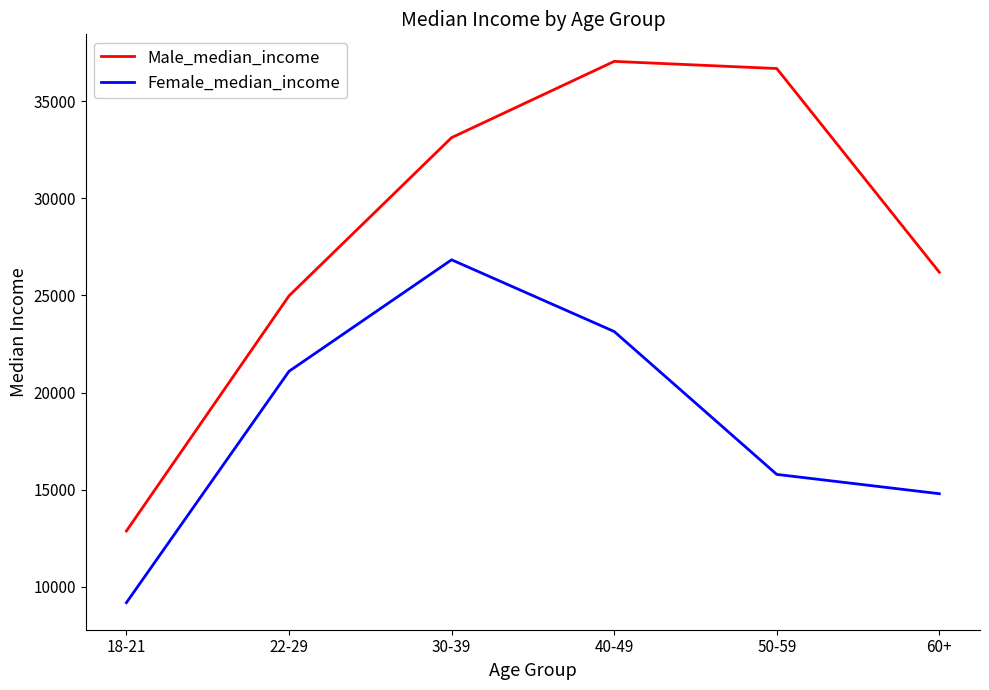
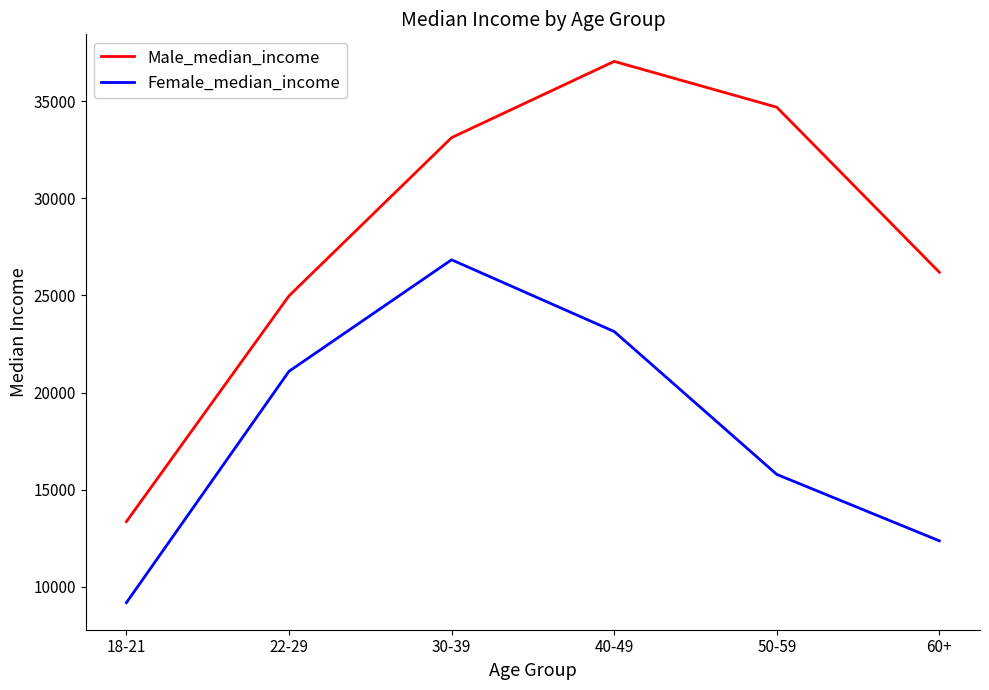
Male_median_income, 18-21: 12900 -> 13400
Male_median_income, 50-59: 36700 -> 34700
Female_median_income, 60+: 14800 -> 12400
